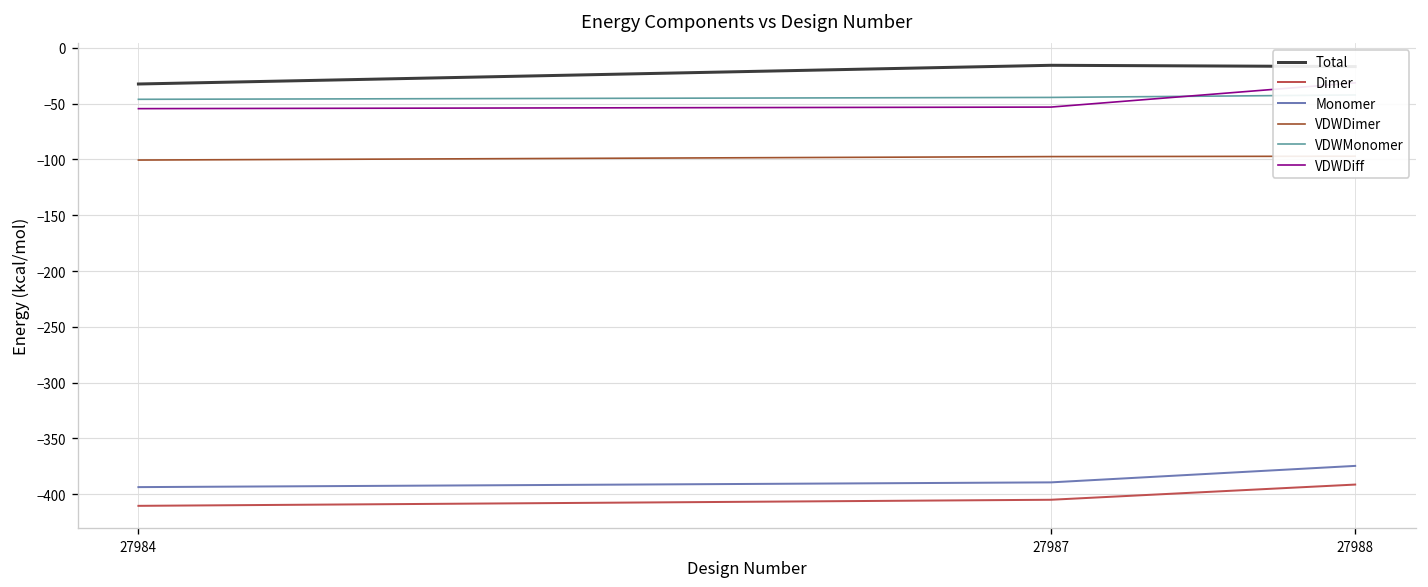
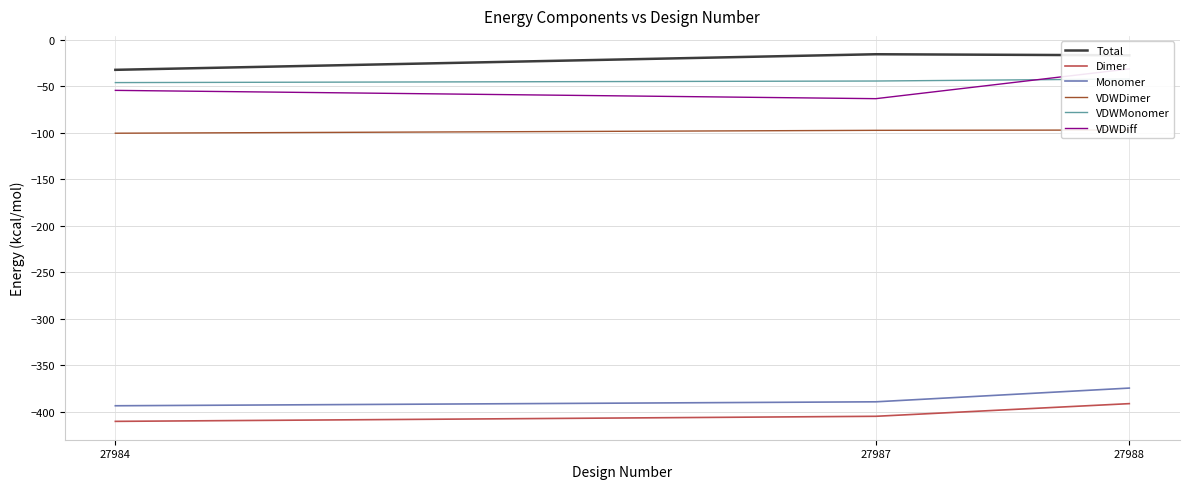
VDWDiff, 27987: -50 -> -60
